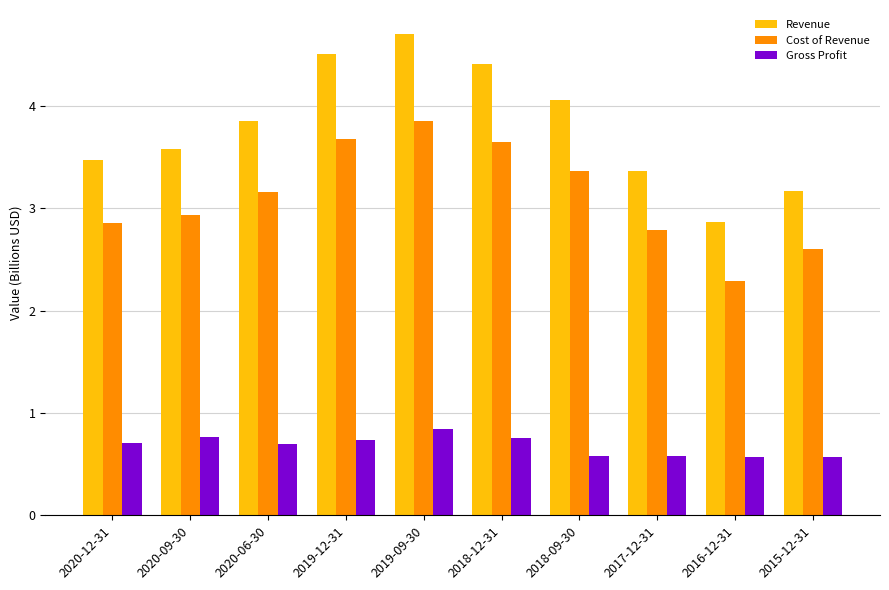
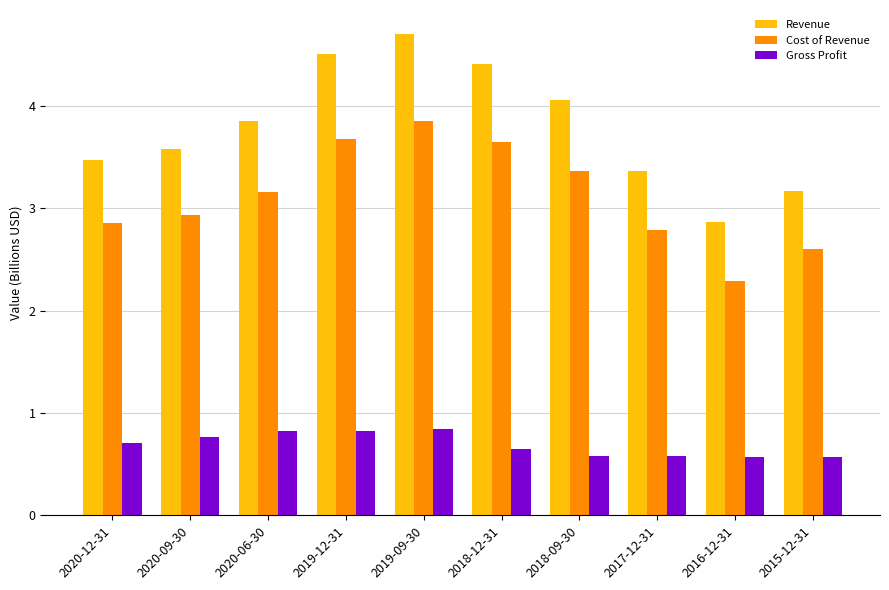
Gross Profit, 2020-06-30: 0.69 -> 0.83
Gross Profit, 2019-12-31: 0.73 -> 0.82
Gross Profit, 2018-12-31: 0.76 -> 0.65
